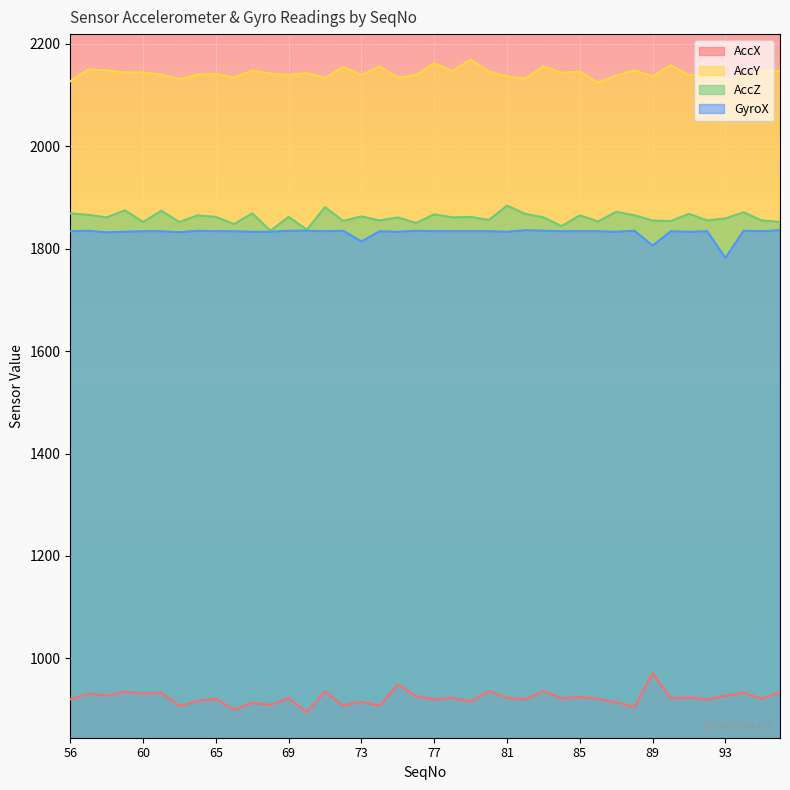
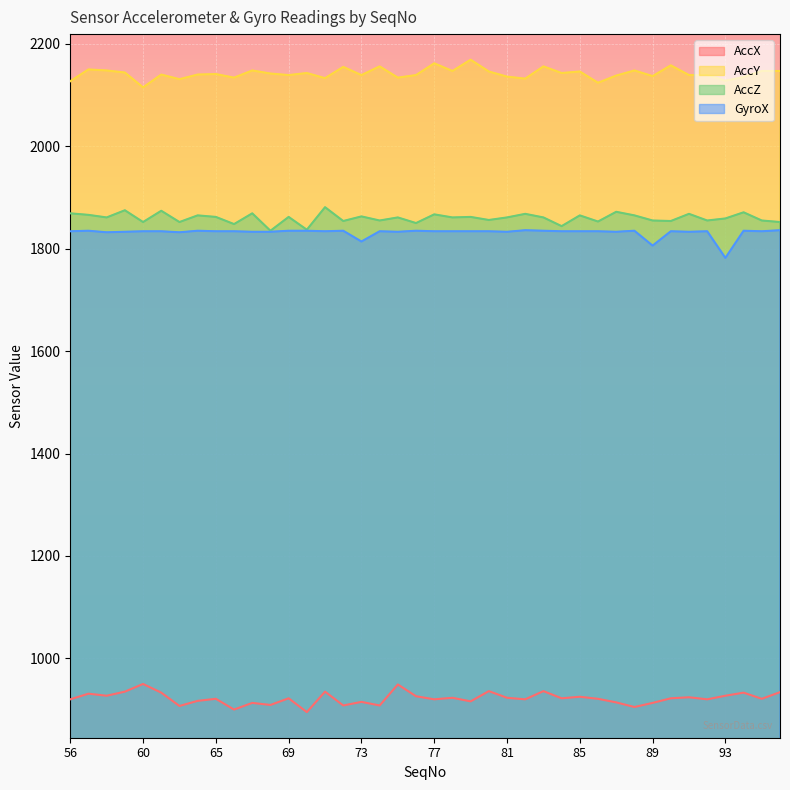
AccX, 60: 930 -> 950
AccY, 60: 2140 -> 2120
AccZ, 81: 1880 -> 1860
AccX, 89: 970 -> 910
